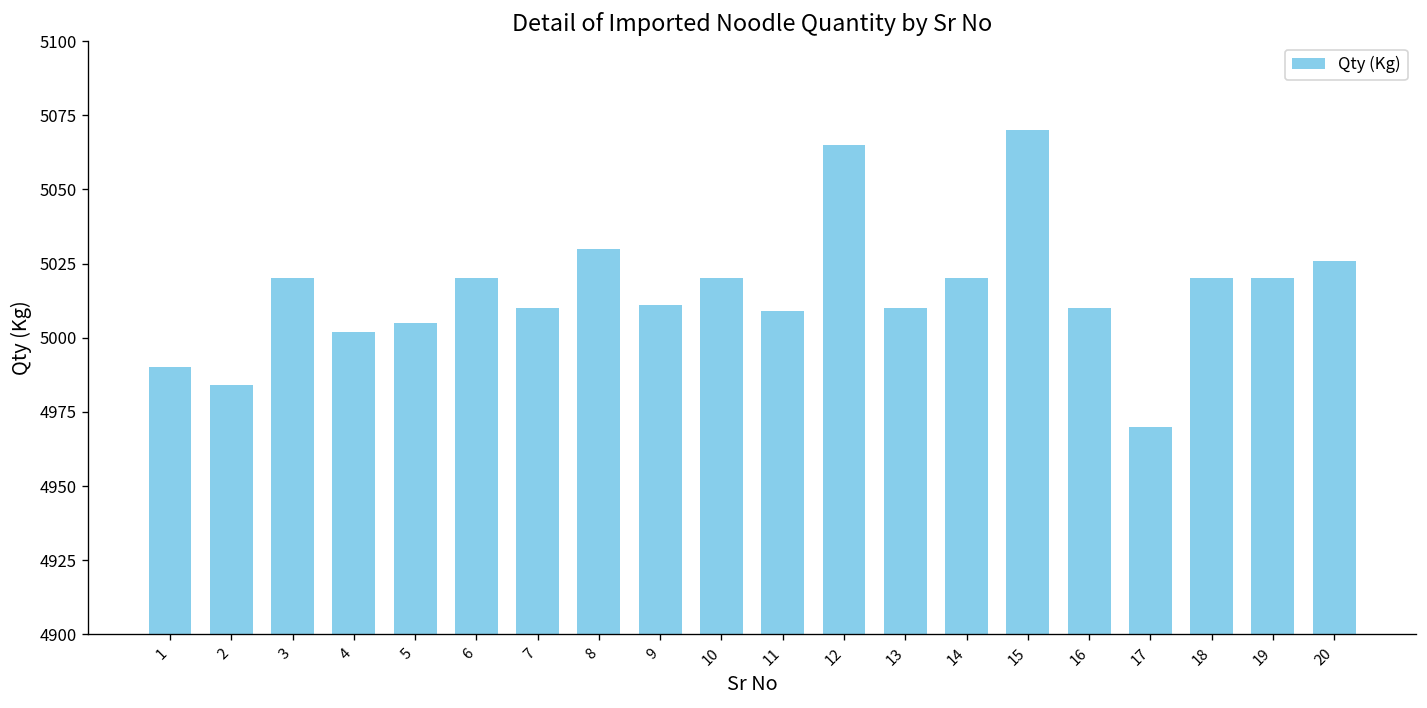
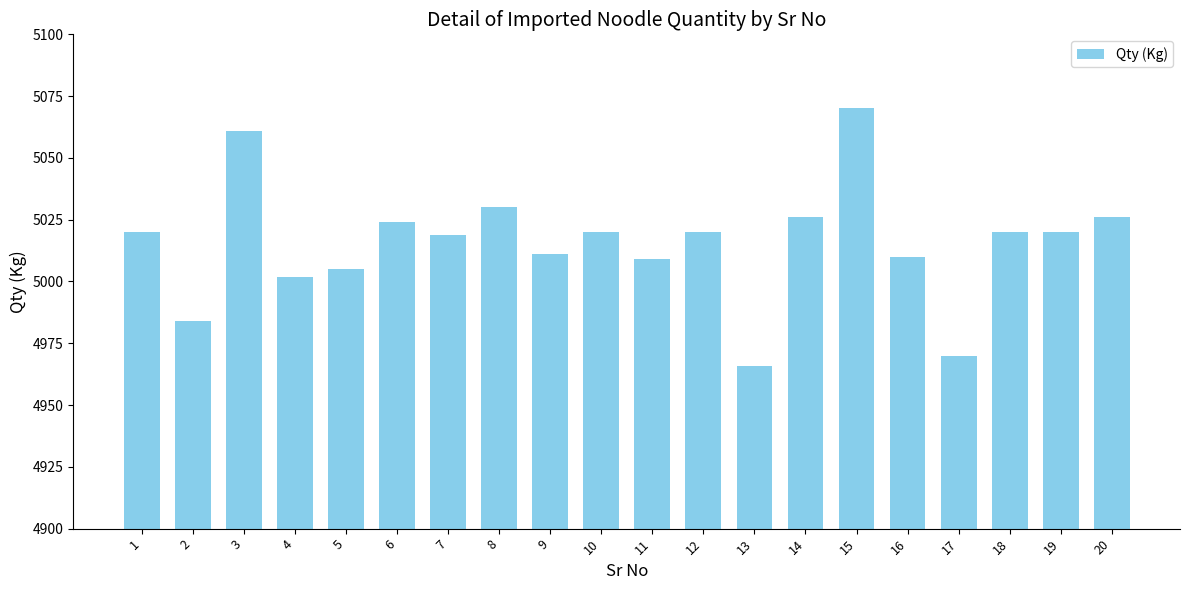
1: 4990 -> 5020
3: 5020 -> 5061
6: 5020 -> 5024
7: 5010 -> 5019
12: 5065 -> 5020
13: 5010 -> 4966
14: 5020 -> 5026
